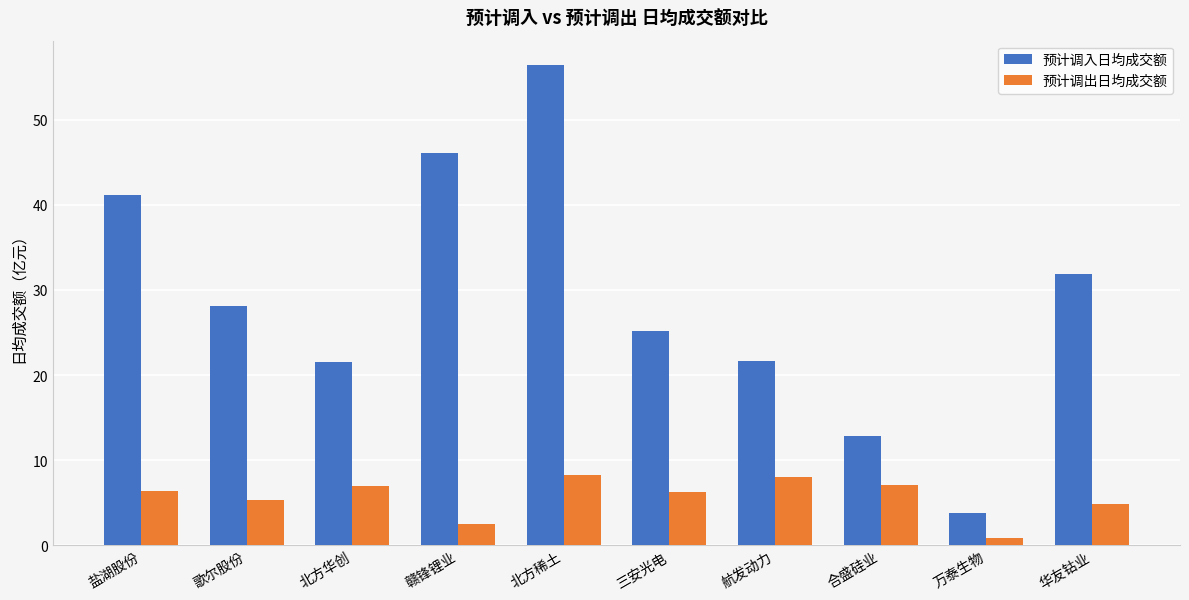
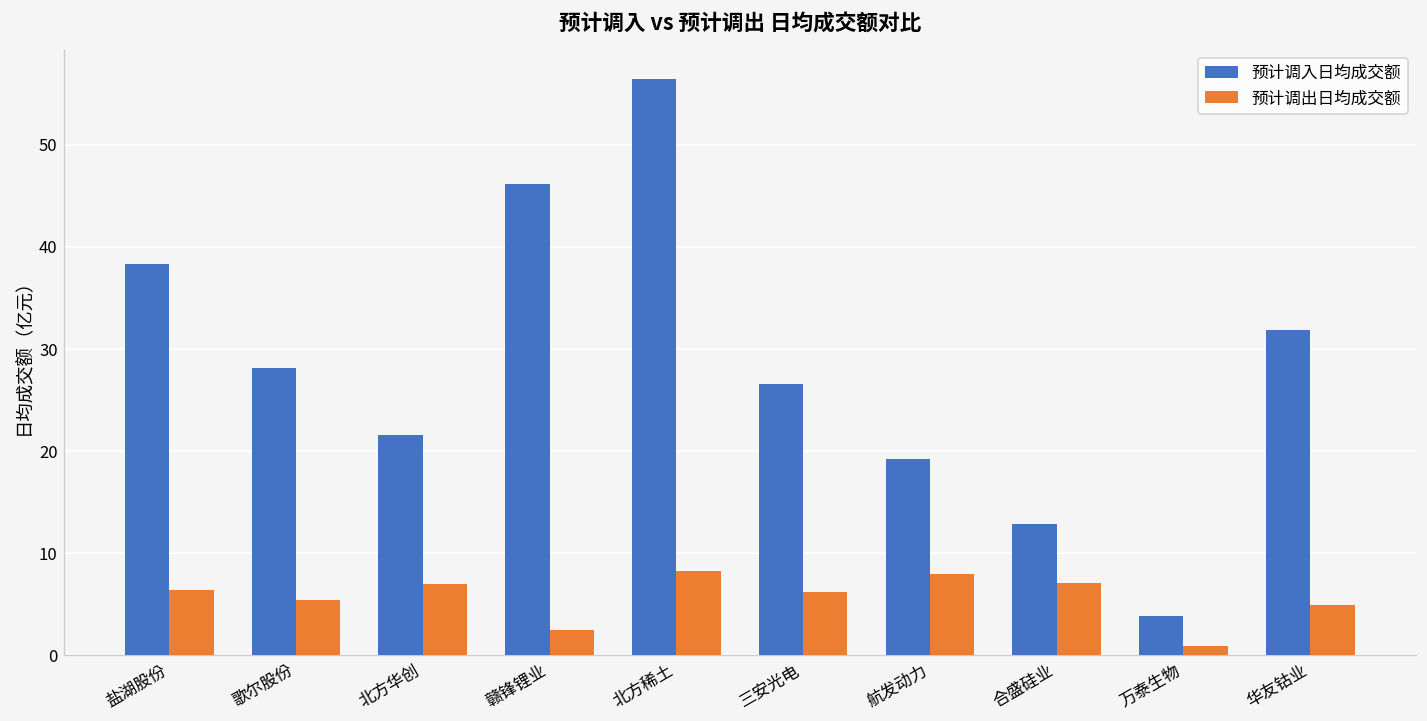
预计调入日均成交额, 盐湖股份: 41 -> 38
预计调入日均成交额, 三安光电: 25 -> 27
预计调入日均成交额, 航发动力: 22 -> 19
